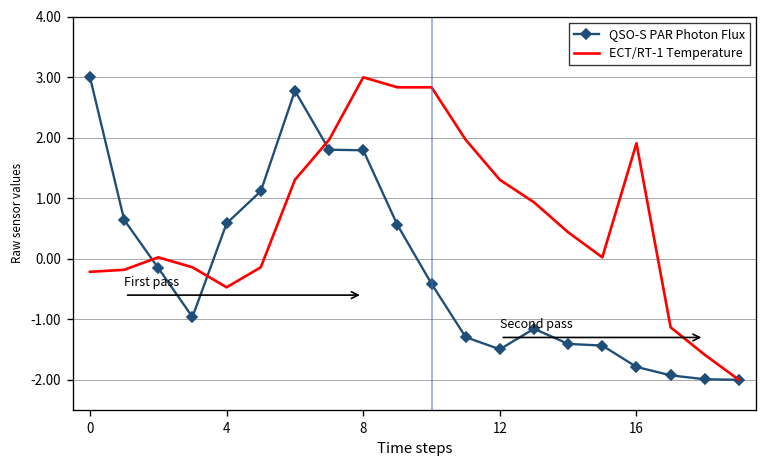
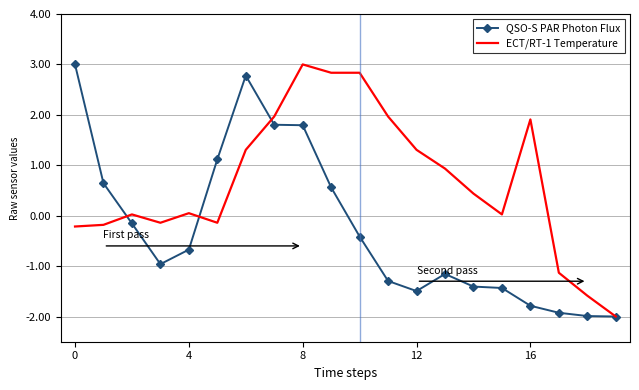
QSO-S PAR Photon Flux, 4: 0.6 -> -0.7
ECT/RT-1 Temperature, 4: -0.5 -> 0.0
